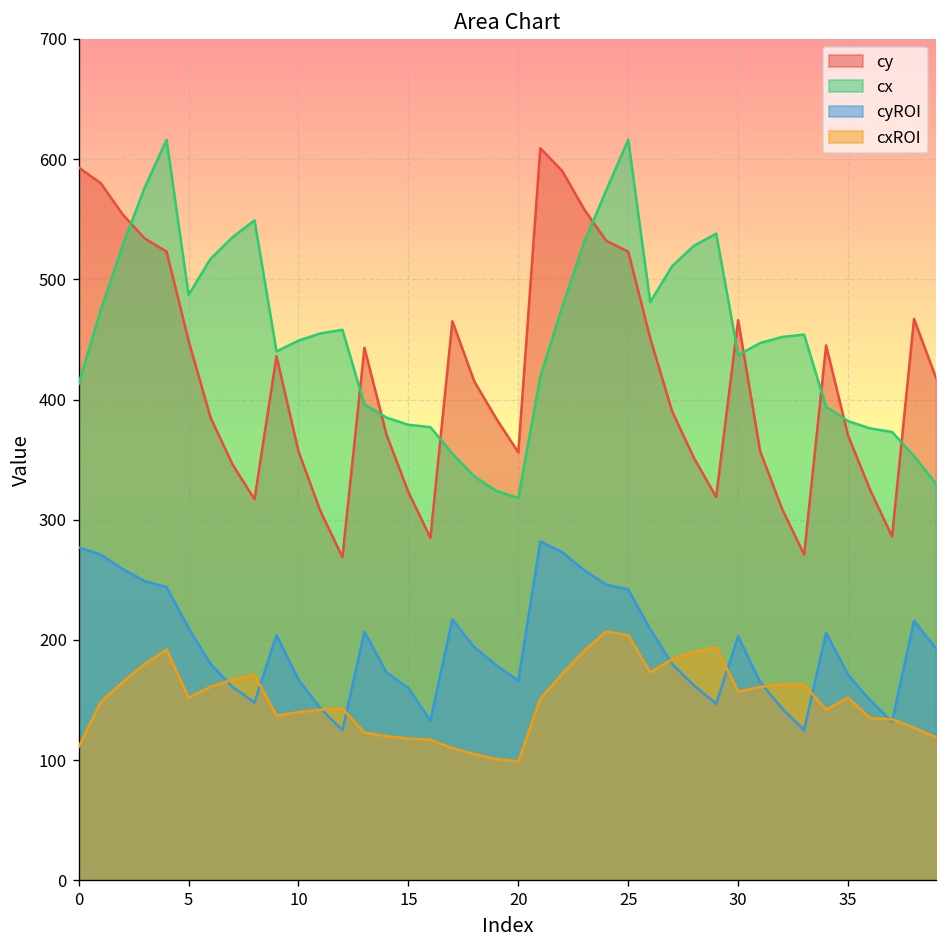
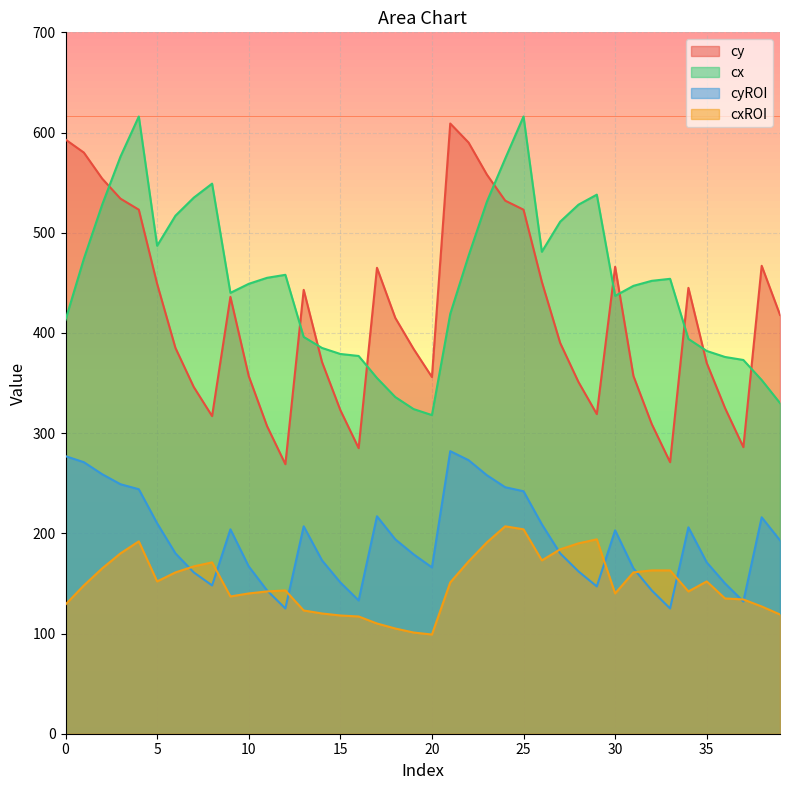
cxROI, 0: 111 -> 129
cyROI, 15: 160 -> 151
cxROI, 30: 157 -> 140
